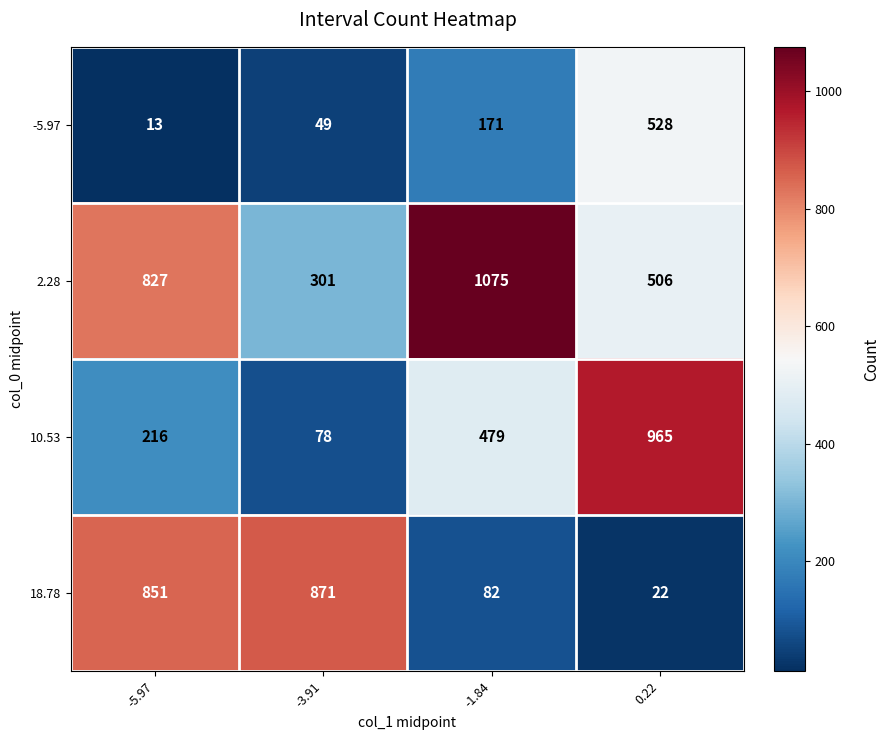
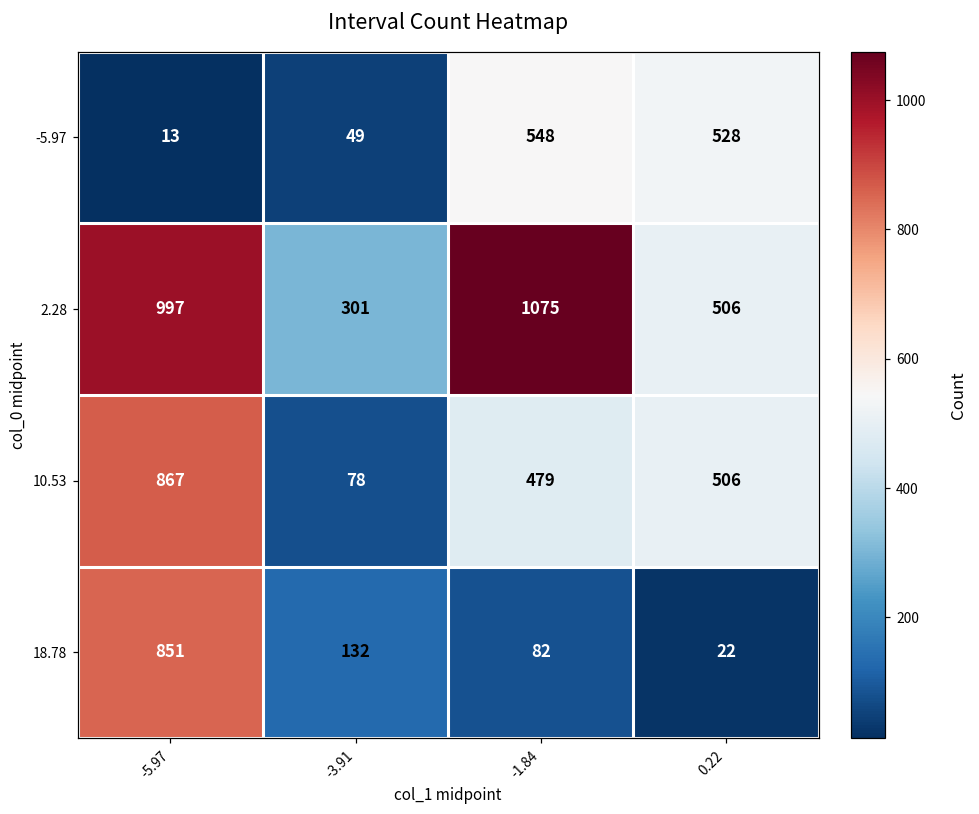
-5.97, -1.84: 171 -> 548
2.28, -5.97: 827 -> 997
10.53, -5.97: 216 -> 867
10.53, 0.22: 965 -> 506
18.78, -3.91: 871 -> 132
